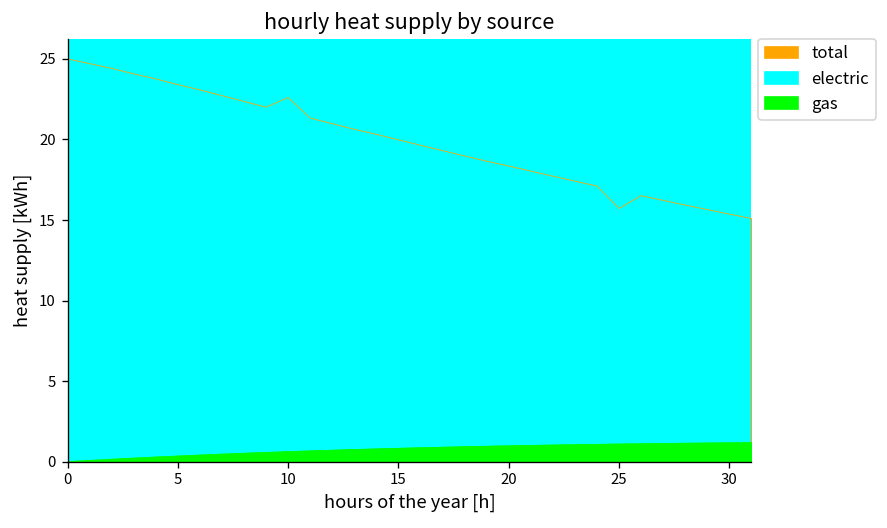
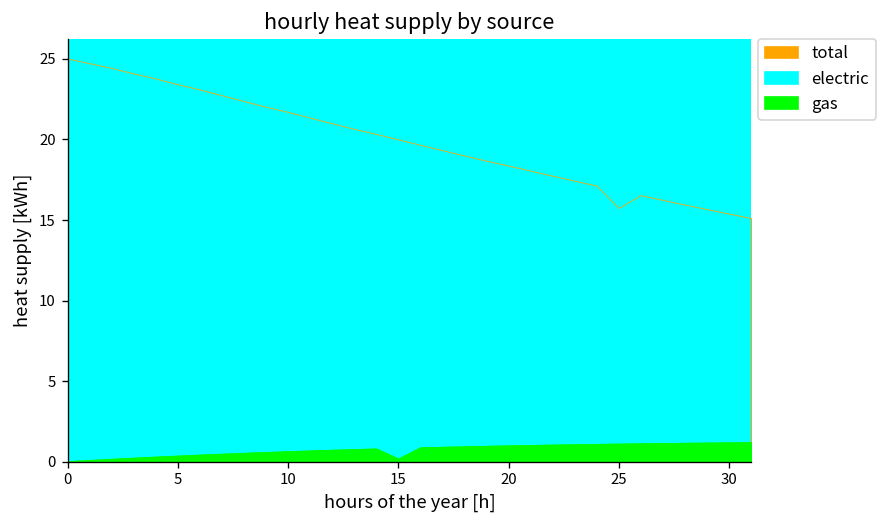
total, 10: 22.6 -> 21.7
gas, 15: 0.8 -> 0.2
